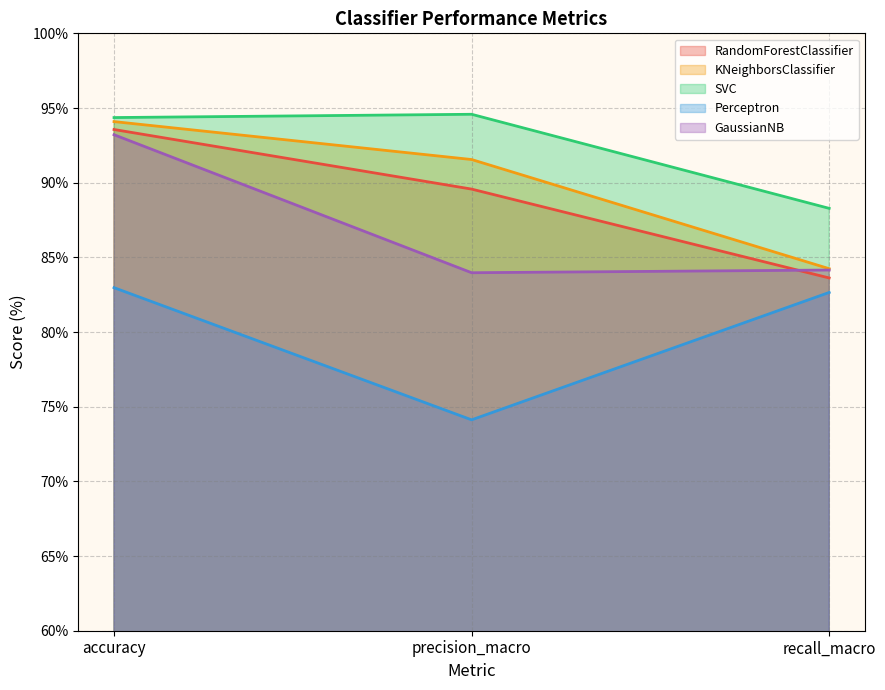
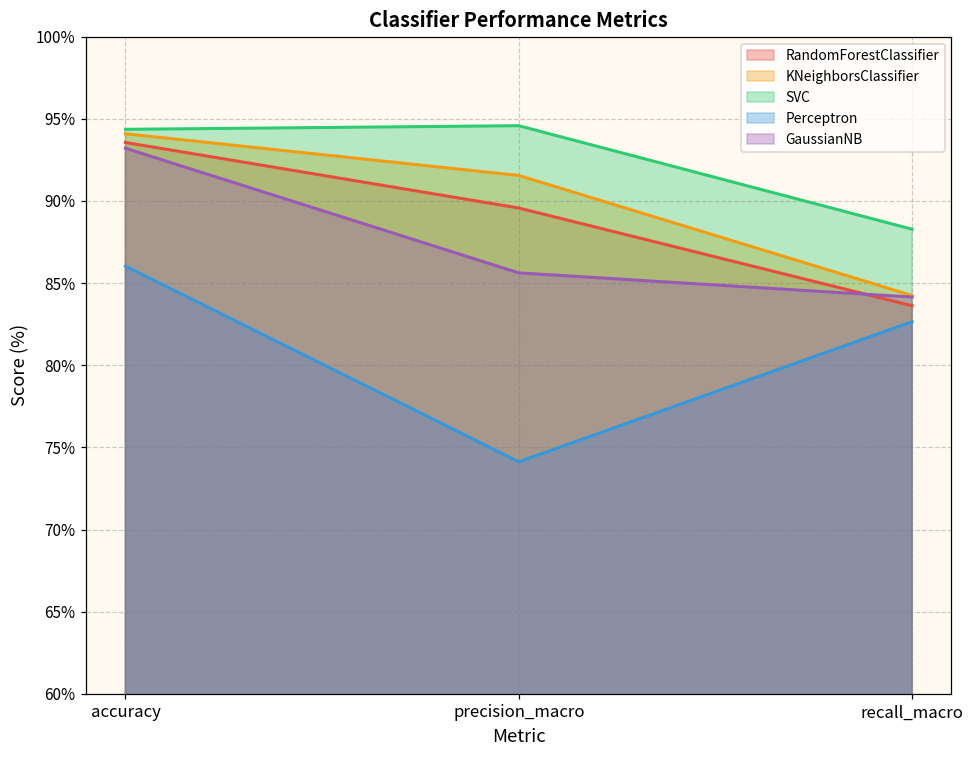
Perceptron, accuracy: 83.0% -> 86.0%
GaussianNB, precision_macro: 84.0% -> 85.6%
